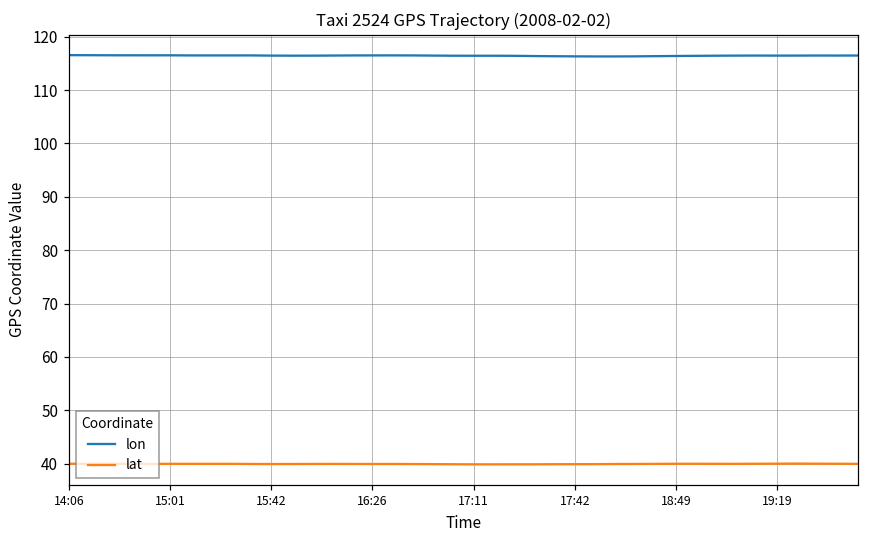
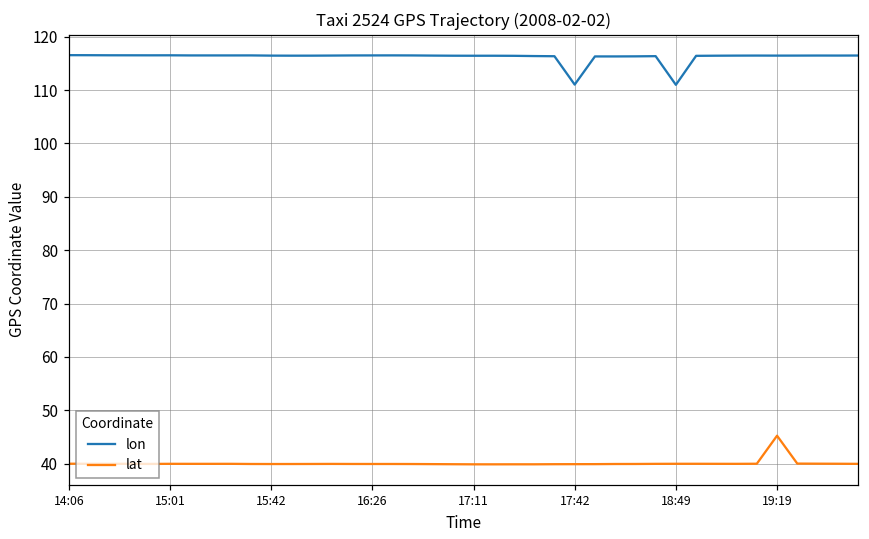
lon, 17:42: 116 -> 111
lon, 18:49: 116 -> 111
lat, 19:19: 40 -> 45
